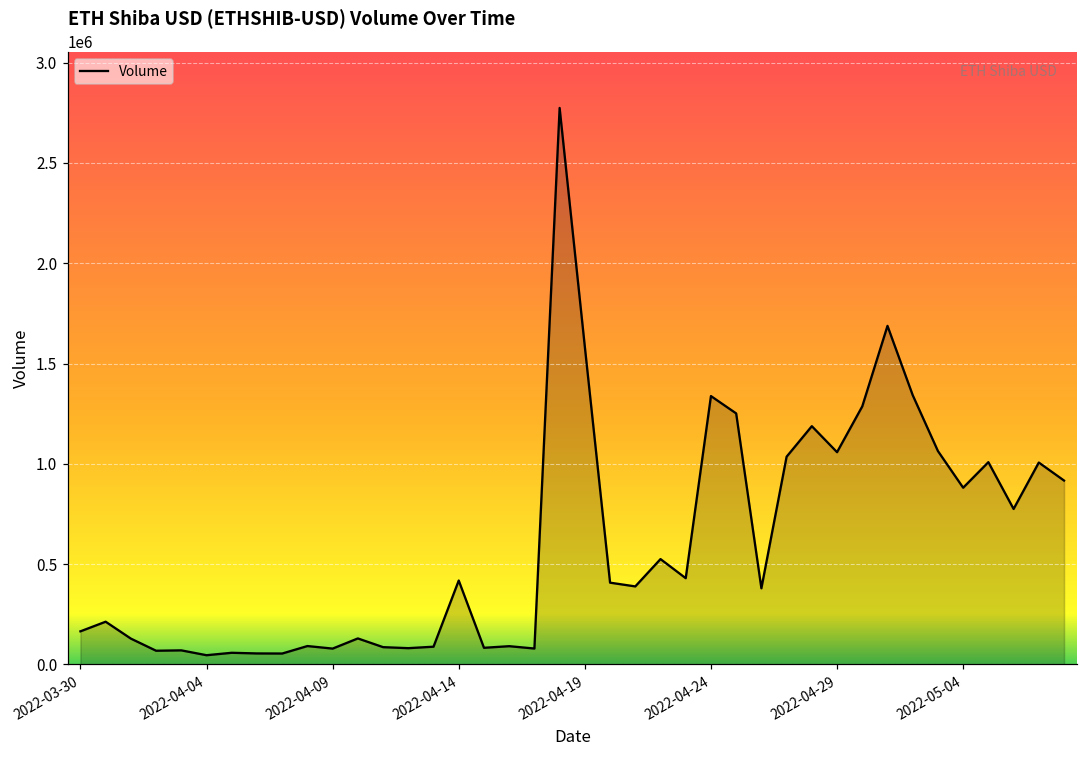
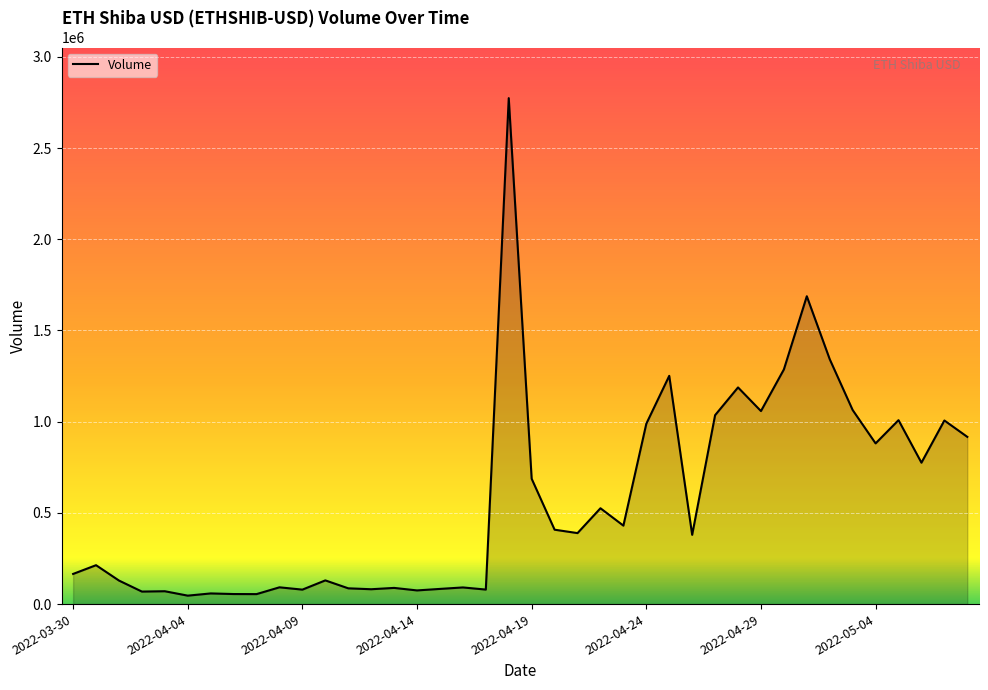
2022-04-14: 420000 -> 70000
2022-04-19: 1580000 -> 690000
2022-04-24: 1340000 -> 990000
